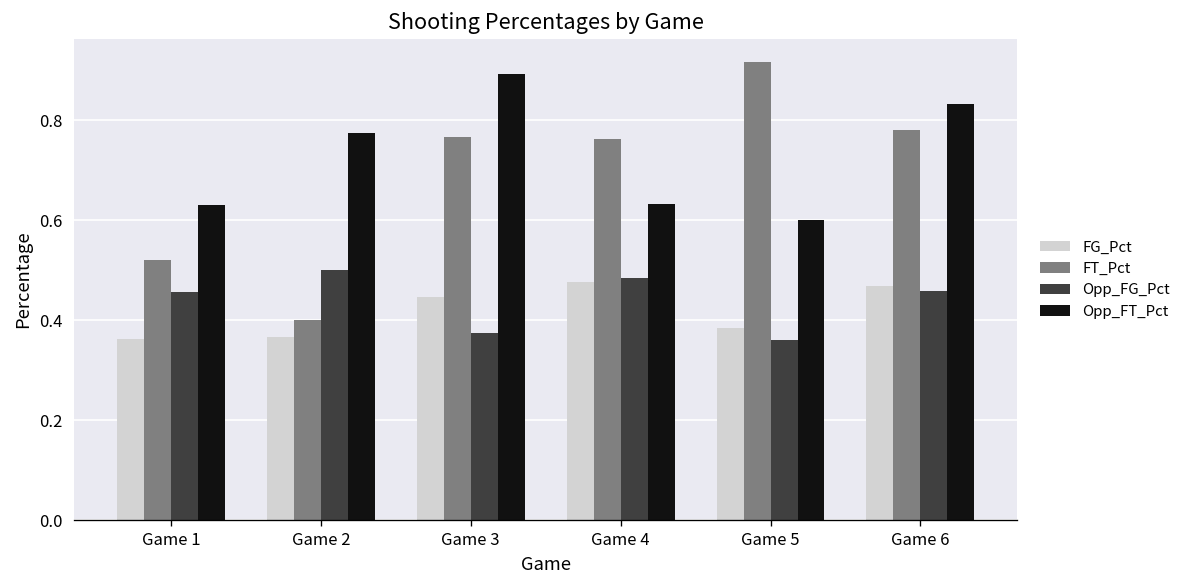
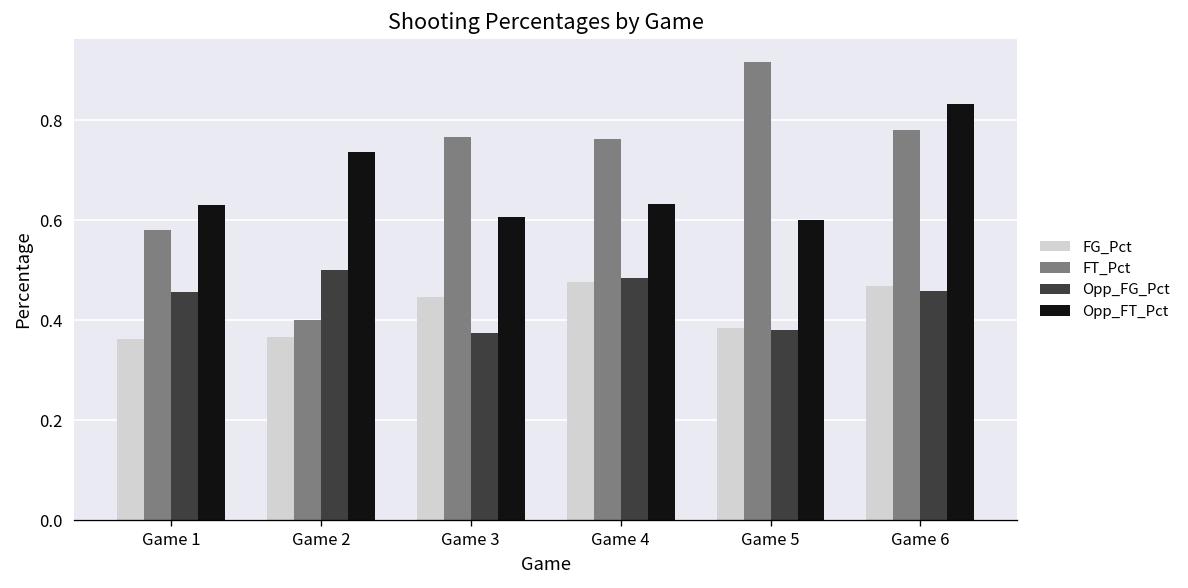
FT_Pct, Game 1: 0.52 -> 0.58
Opp_FT_Pct, Game 2: 0.77 -> 0.74
Opp_FT_Pct, Game 3: 0.89 -> 0.61
Opp_FG_Pct, Game 5: 0.36 -> 0.38
